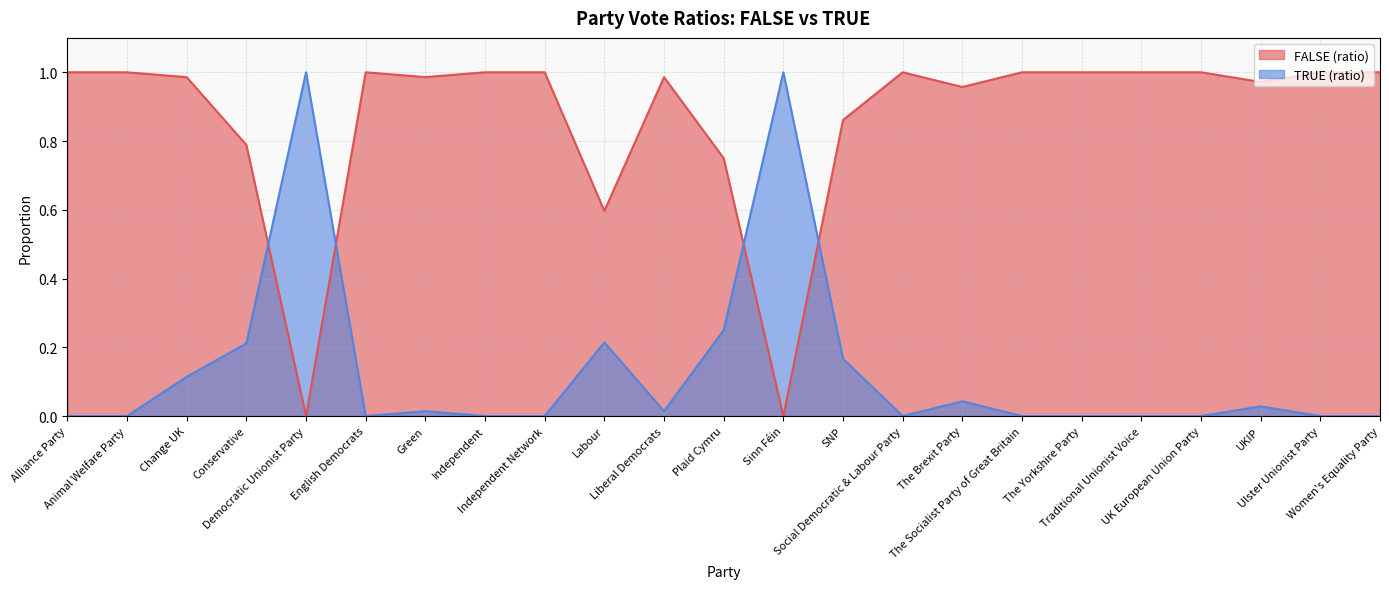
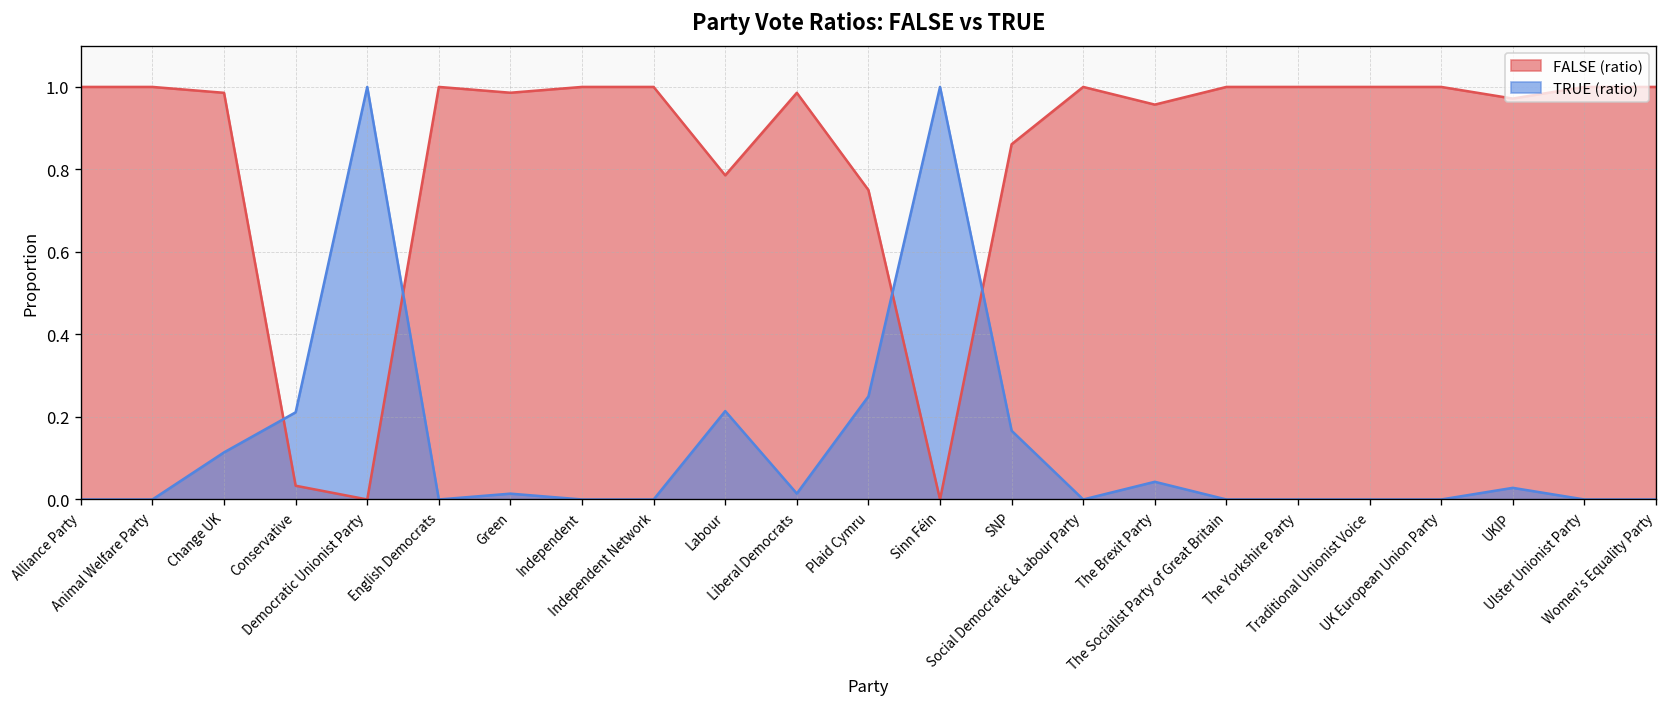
FALSE (ratio), Conservative: 0.79 -> 0.03
FALSE (ratio), Labour: 0.60 -> 0.79
